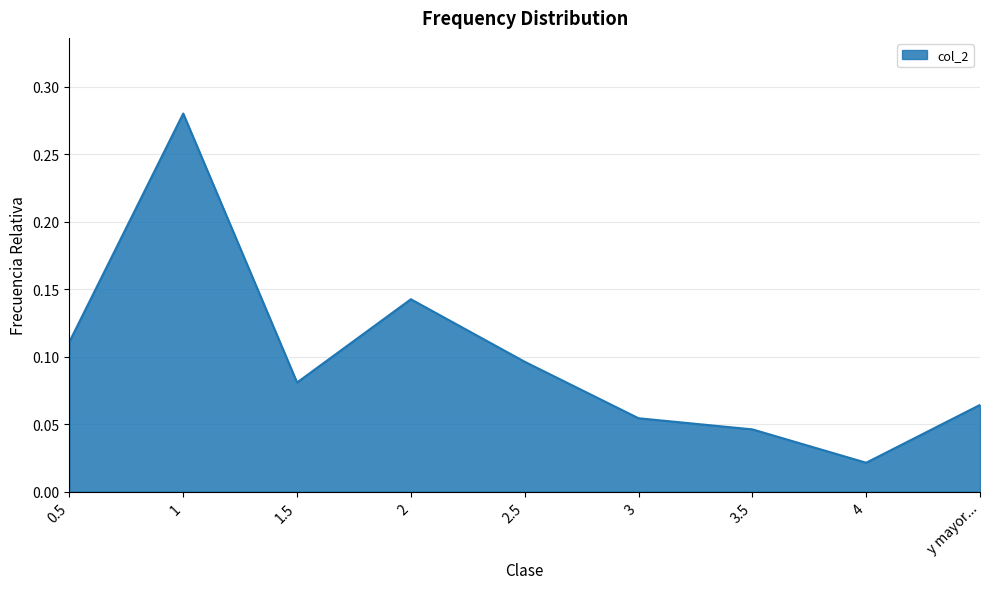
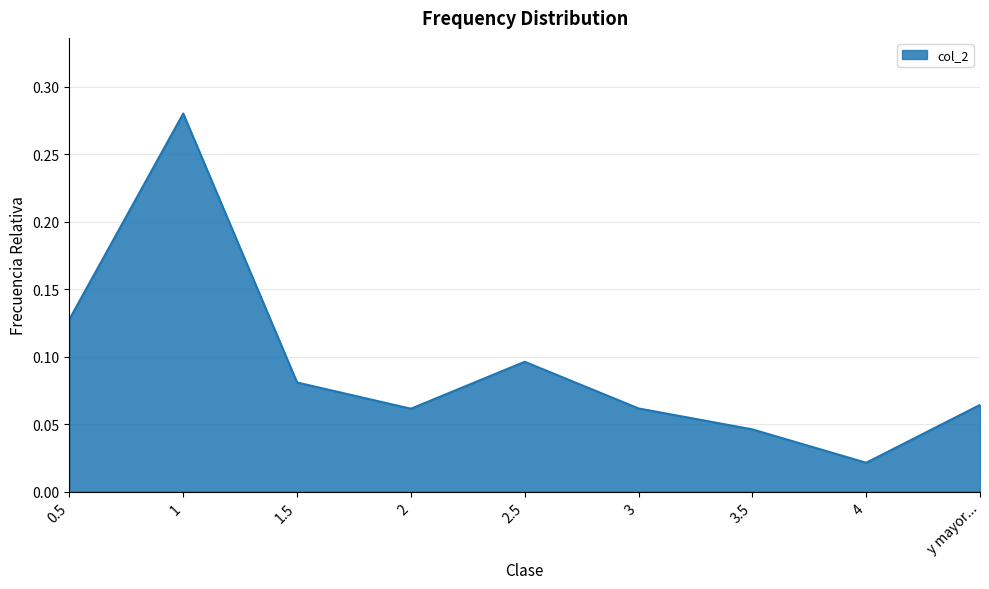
0.5: 0.111 -> 0.128
2: 0.143 -> 0.061
3: 0.054 -> 0.062
